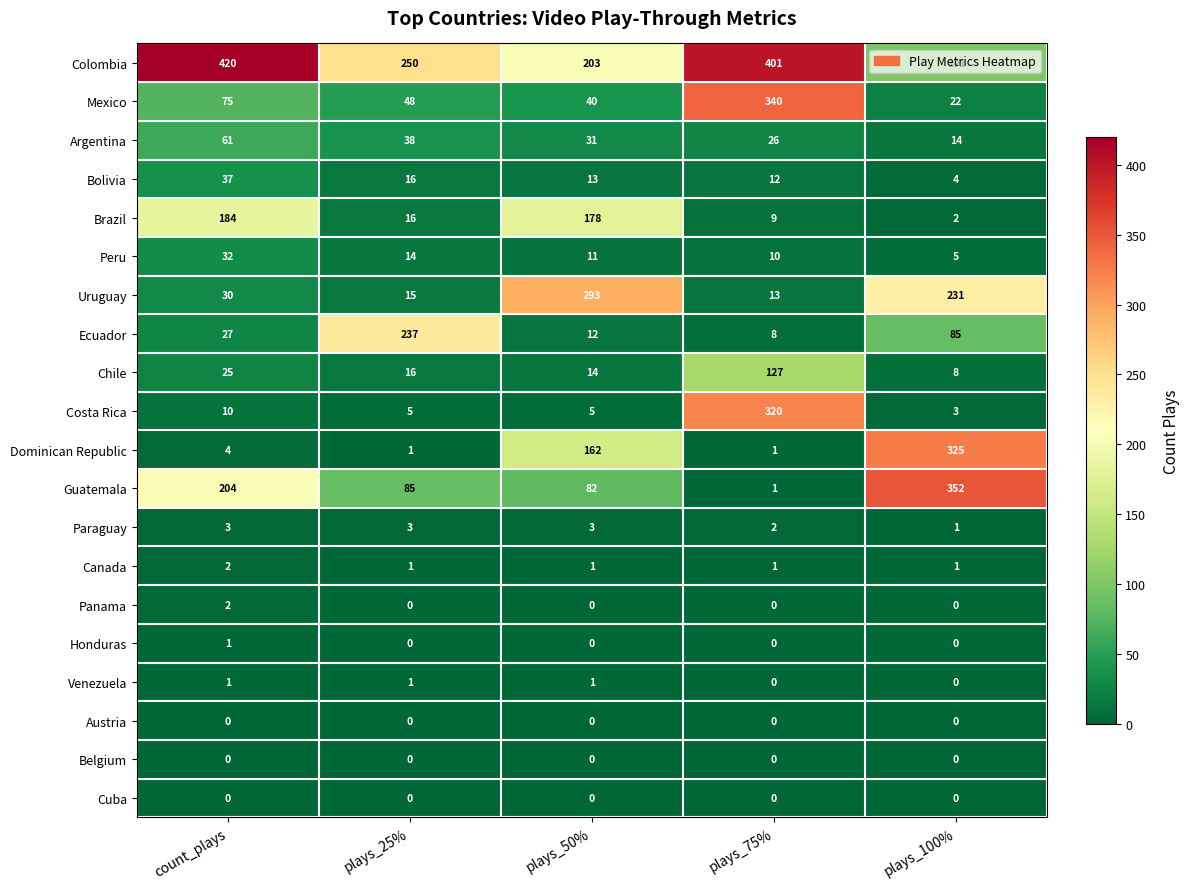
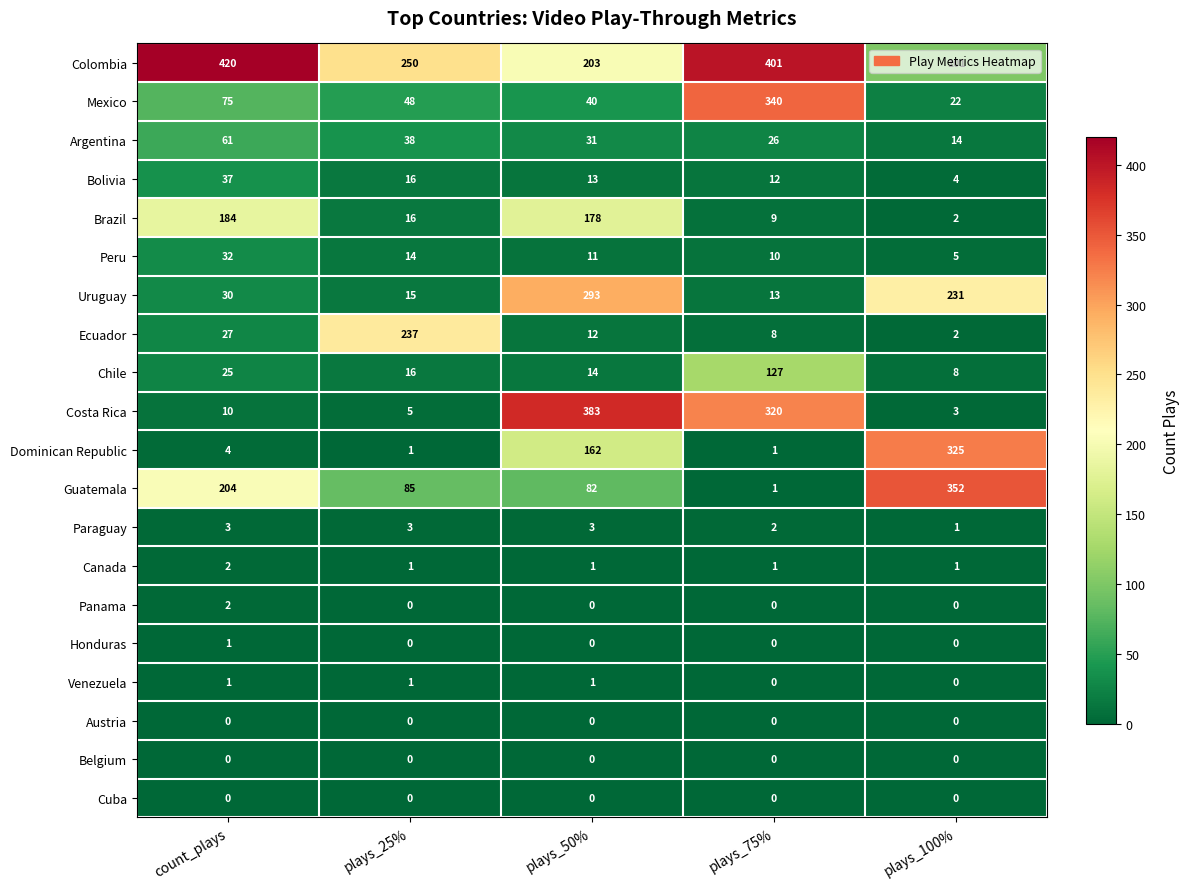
Ecuador, plays_100%: 85 -> 2
Costa Rica, plays_50%: 5 -> 383
